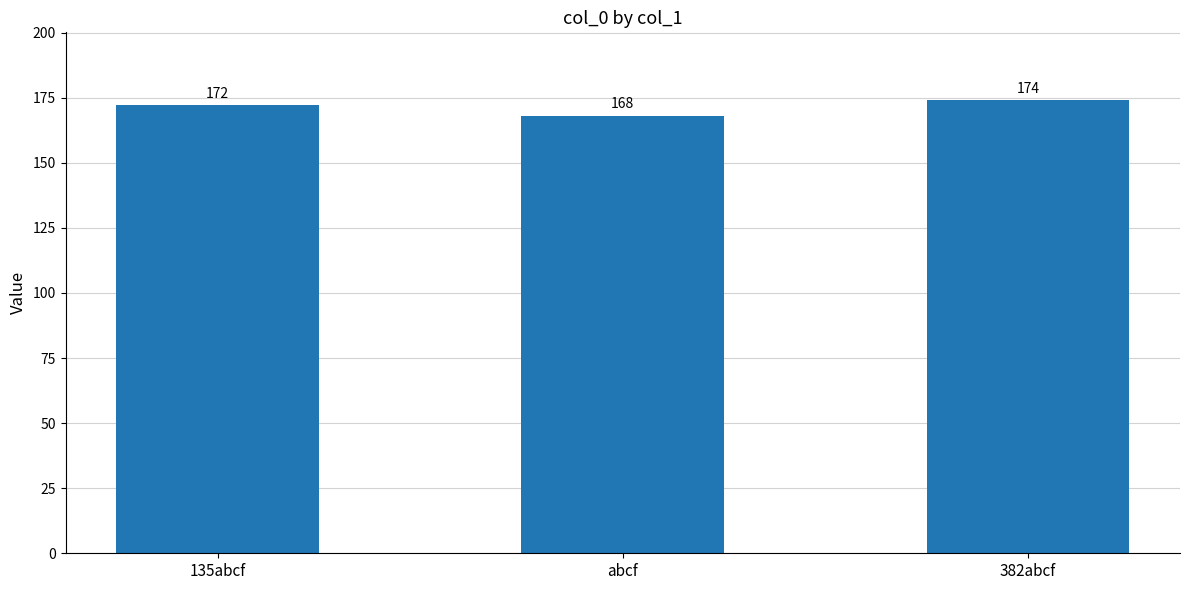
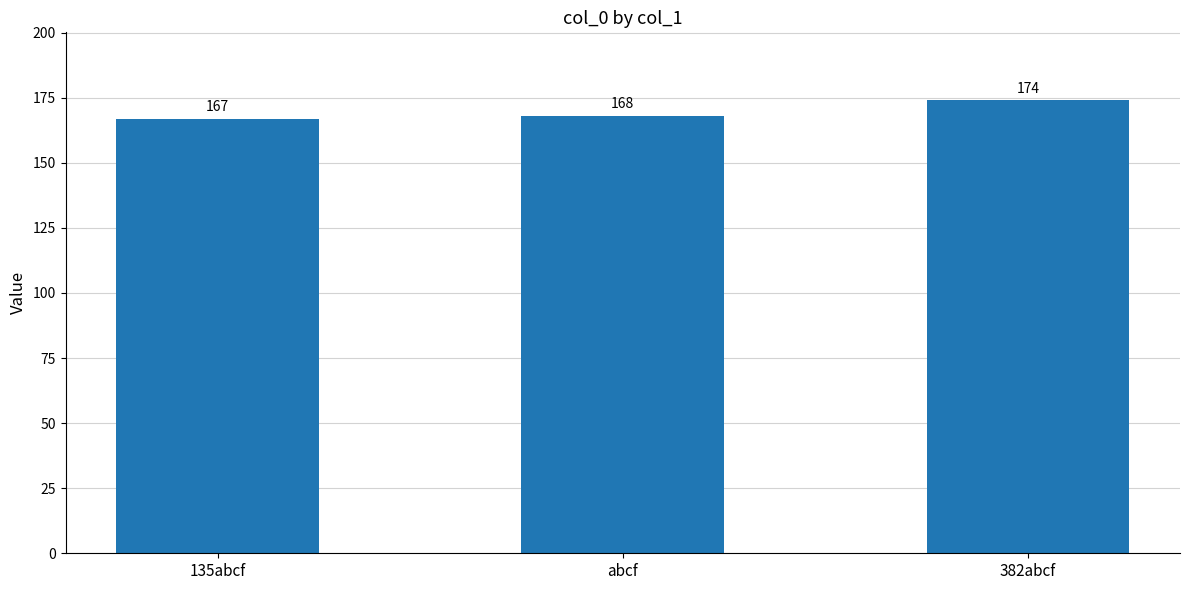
135abcf: 172 -> 167
